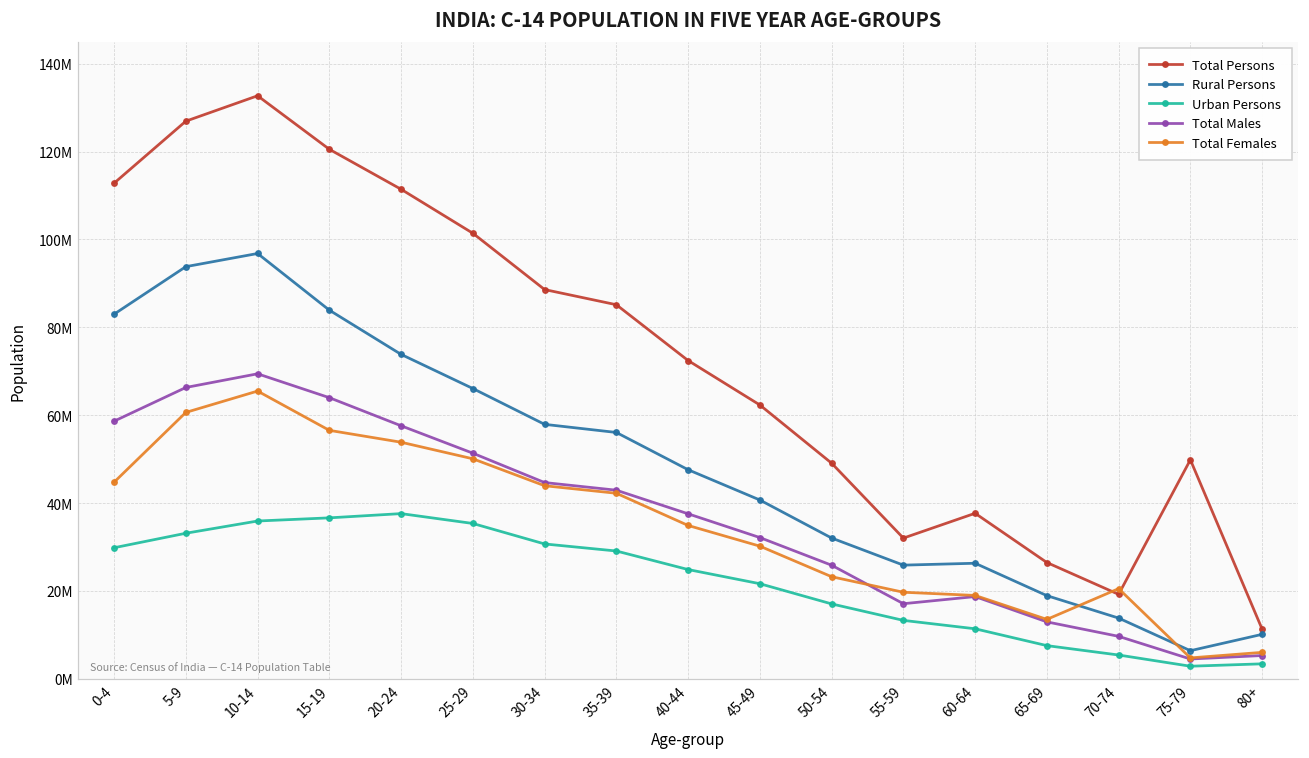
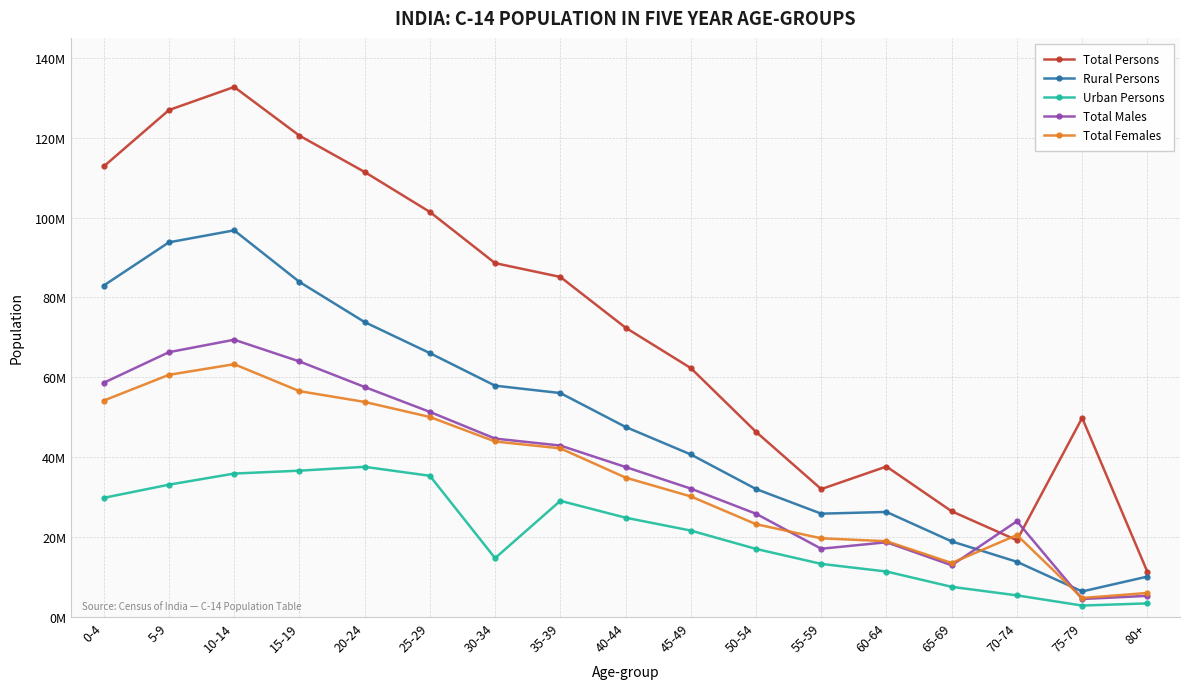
Total Females, 0-4: 45000000 -> 54000000
Total Females, 10-14: 65000000 -> 63000000
Urban Persons, 30-34: 31000000 -> 15000000
Total Persons, 50-54: 49000000 -> 46000000
Total Males, 70-74: 10000000 -> 24000000
